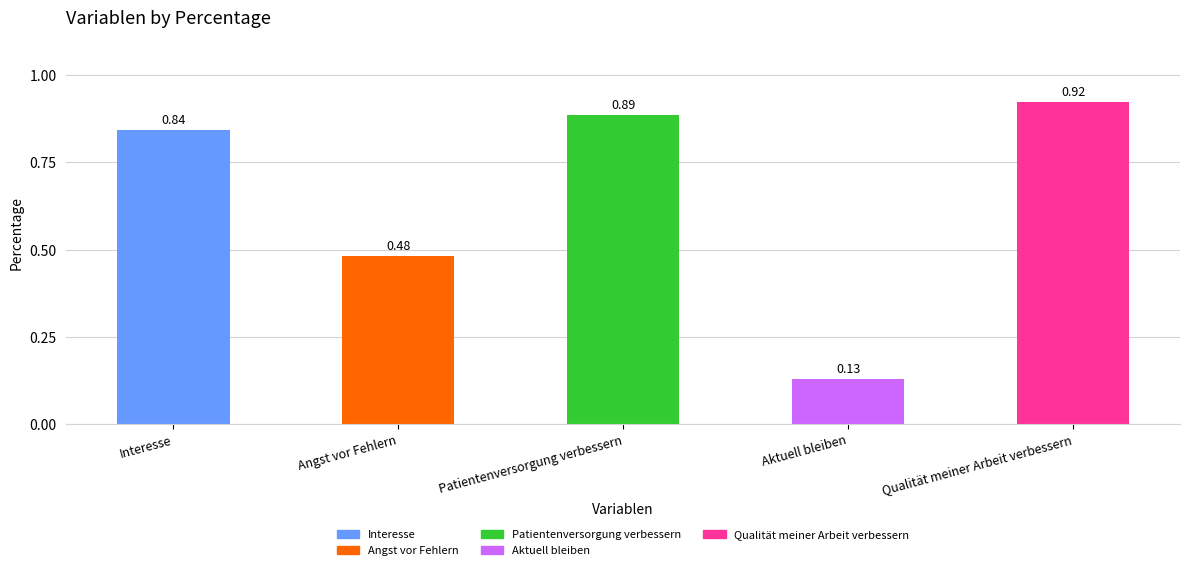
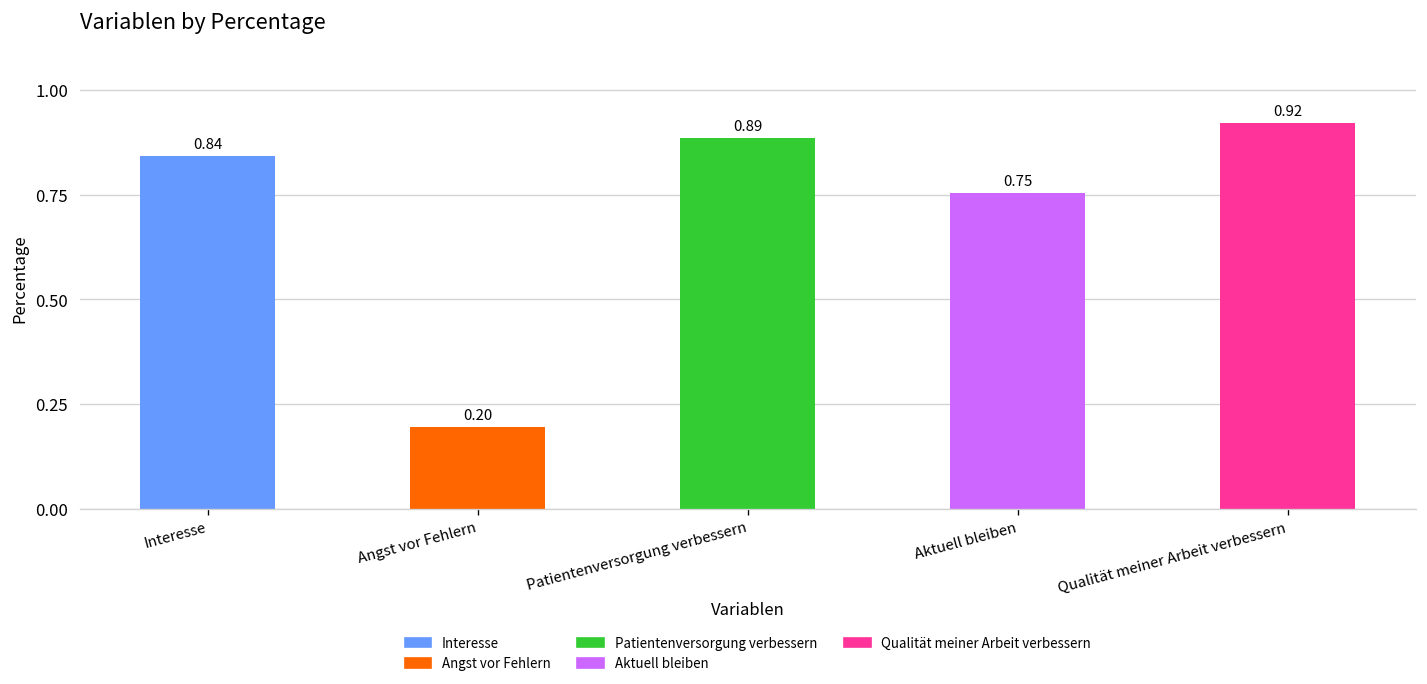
Angst vor Fehlern: 0.48 -> 0.20
Aktuell bleiben: 0.13 -> 0.75
